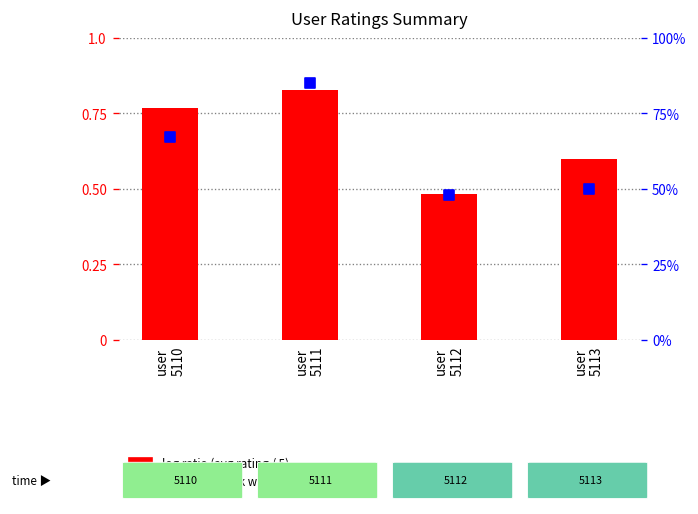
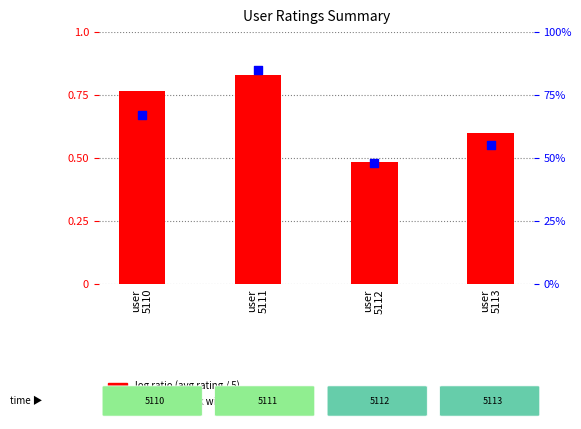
percentile rank within the sample, user 5113: 50% -> 55%
